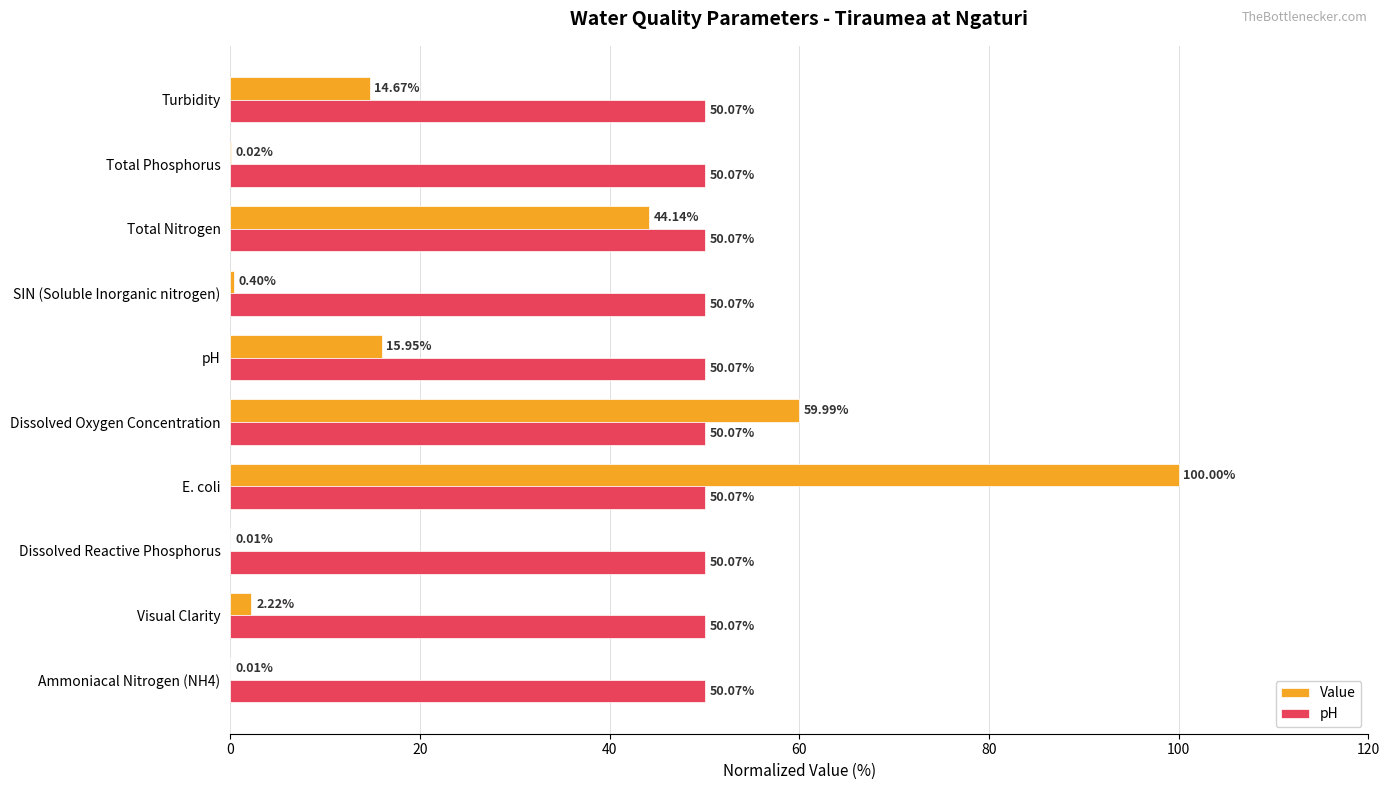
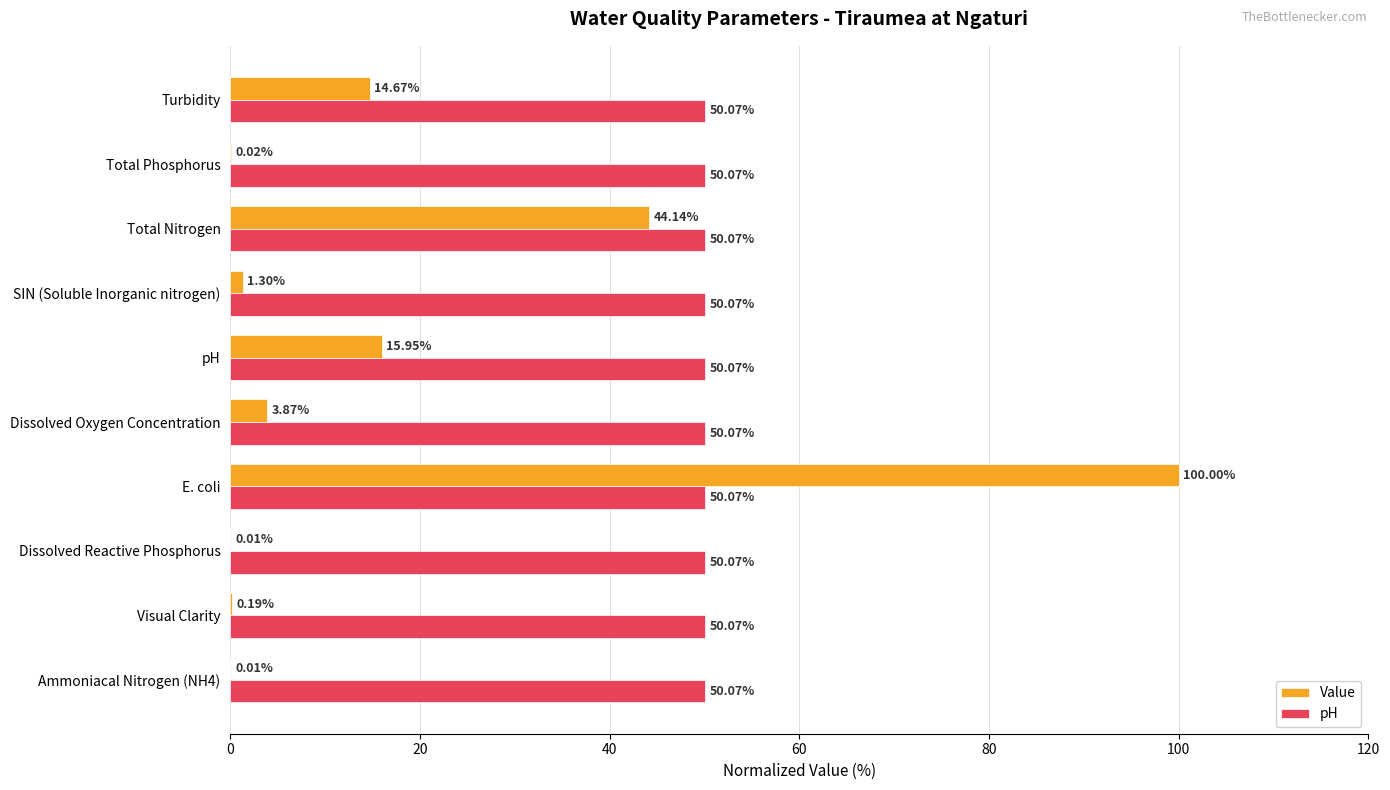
Value, SIN (Soluble Inorganic nitrogen): 0.40% -> 1.30%
Value, Dissolved Oxygen Concentration: 59.99% -> 3.87%
Value, Visual Clarity: 2.22% -> 0.19%
